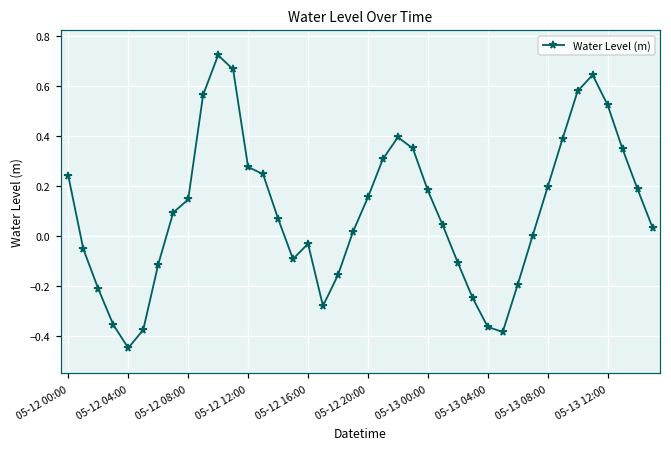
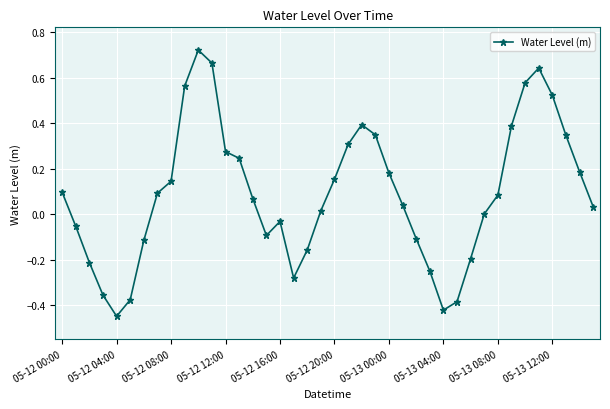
05-12 00:00: 0.24 -> 0.10
05-13 04:00: -0.37 -> -0.42
05-13 08:00: 0.19 -> 0.08
